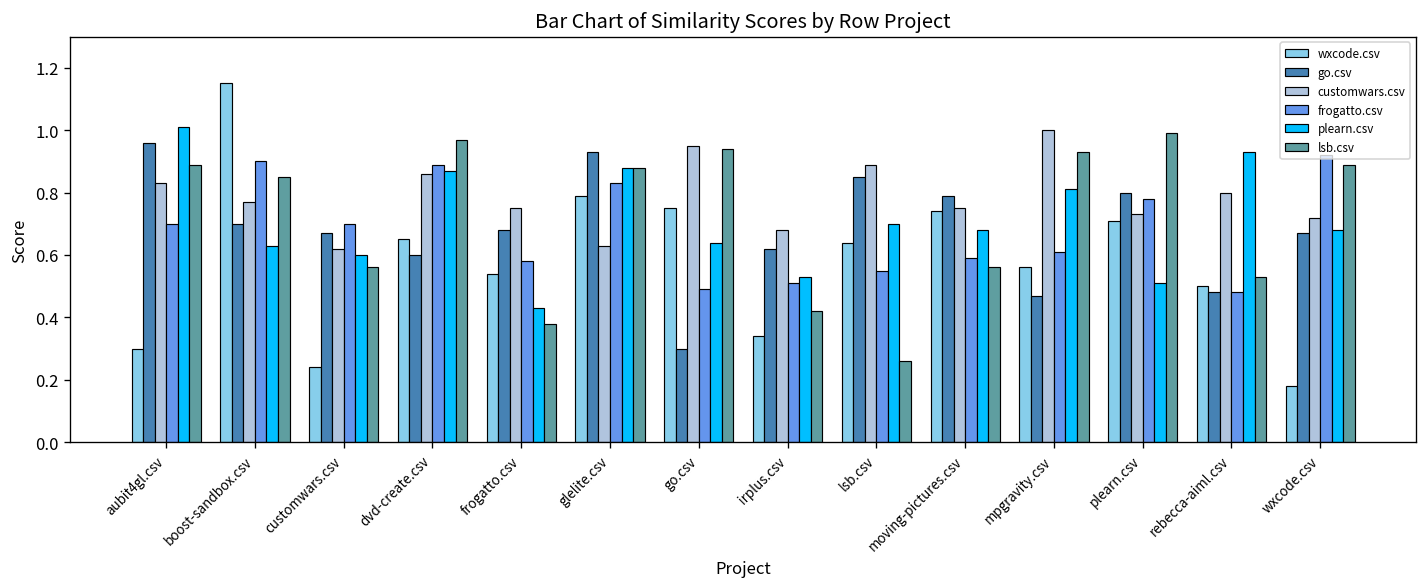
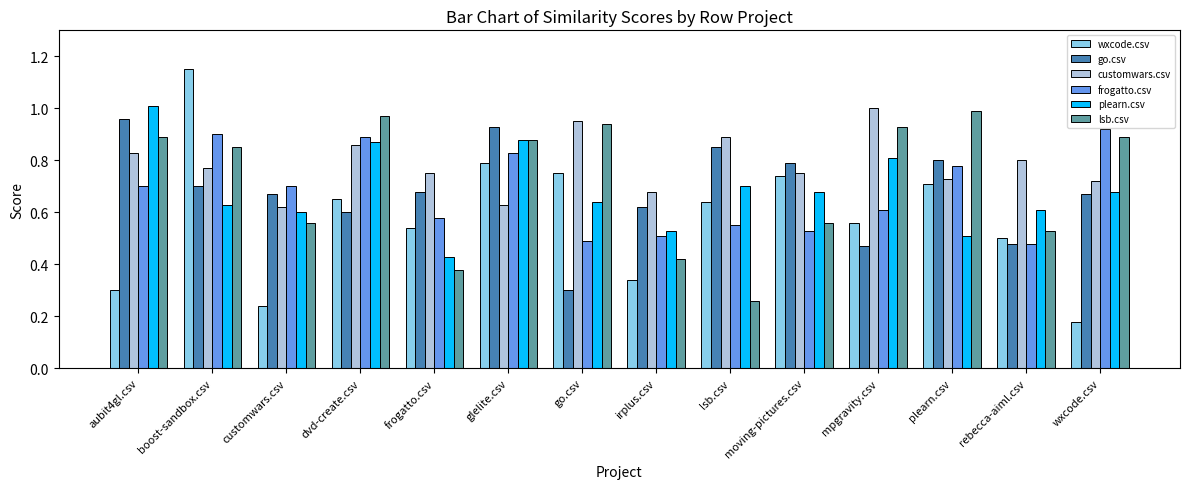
frogatto.csv, moving-pictures.csv: 0.59 -> 0.53
plearn.csv, rebecca-aiml.csv: 0.93 -> 0.61
